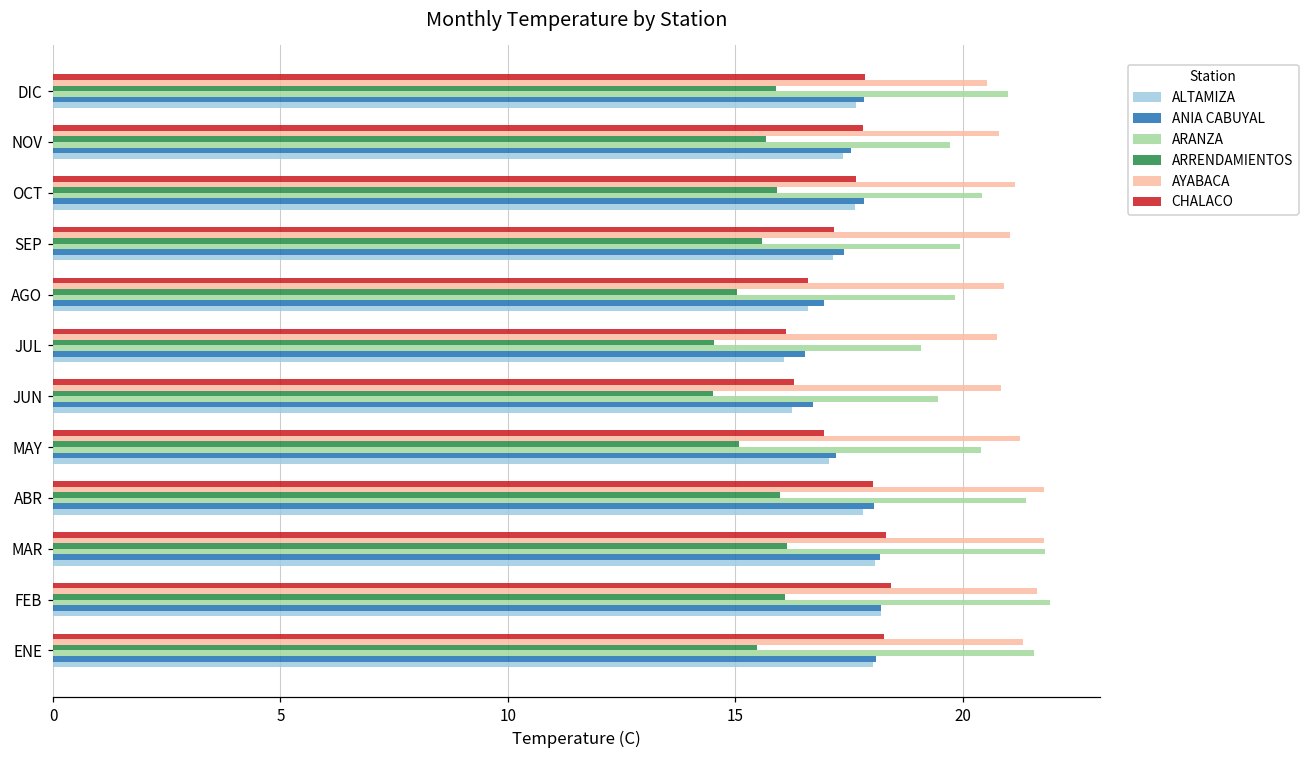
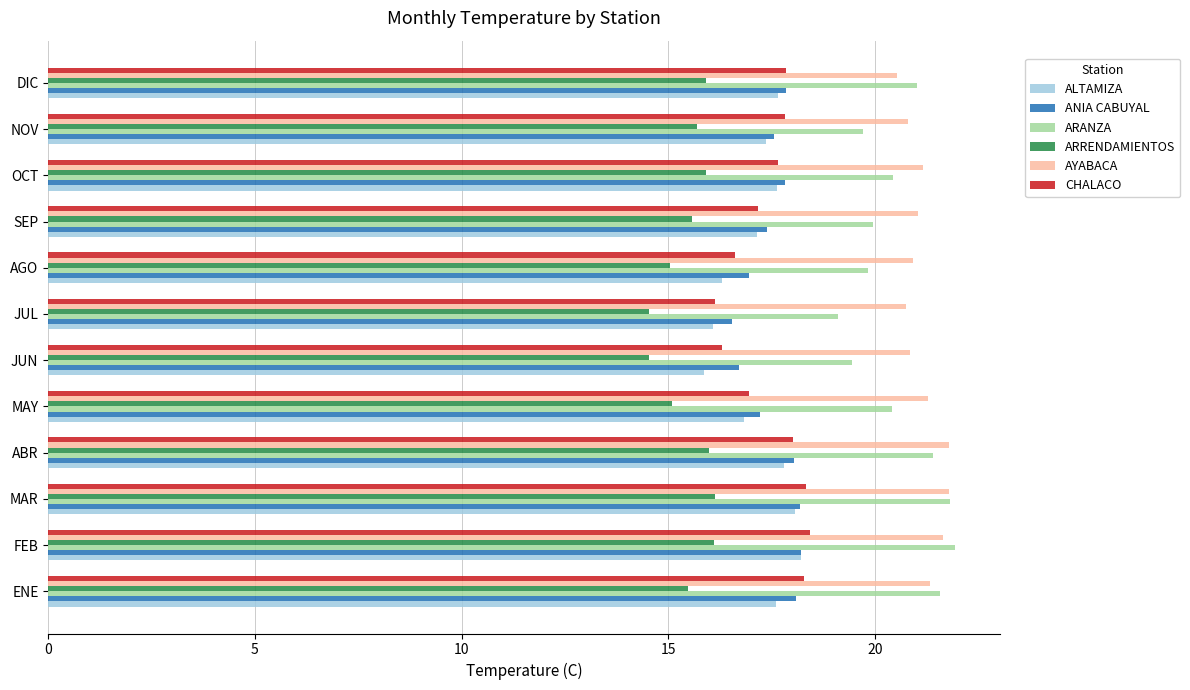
ALTAMIZA, AGO: 16.6 -> 16.3
ALTAMIZA, JUN: 16.2 -> 15.9
ALTAMIZA, MAY: 17.1 -> 16.8
ALTAMIZA, ENE: 18.0 -> 17.6
